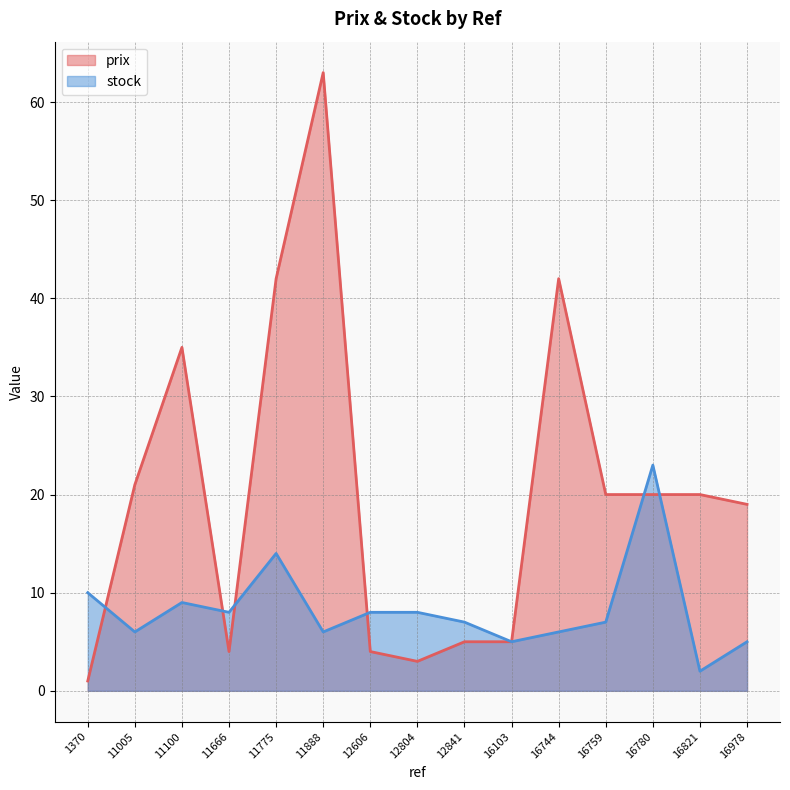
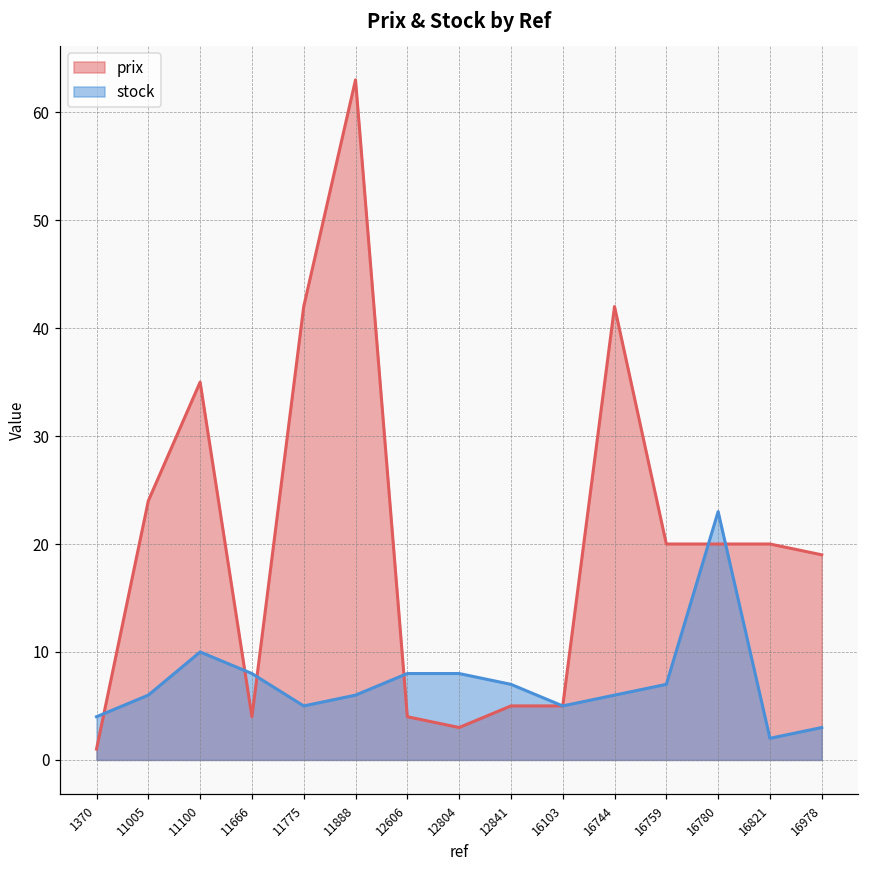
stock, 1370: 10 -> 4
prix, 11005: 21 -> 24
stock, 11100: 9 -> 10
stock, 11775: 14 -> 5
stock, 16978: 5 -> 3
